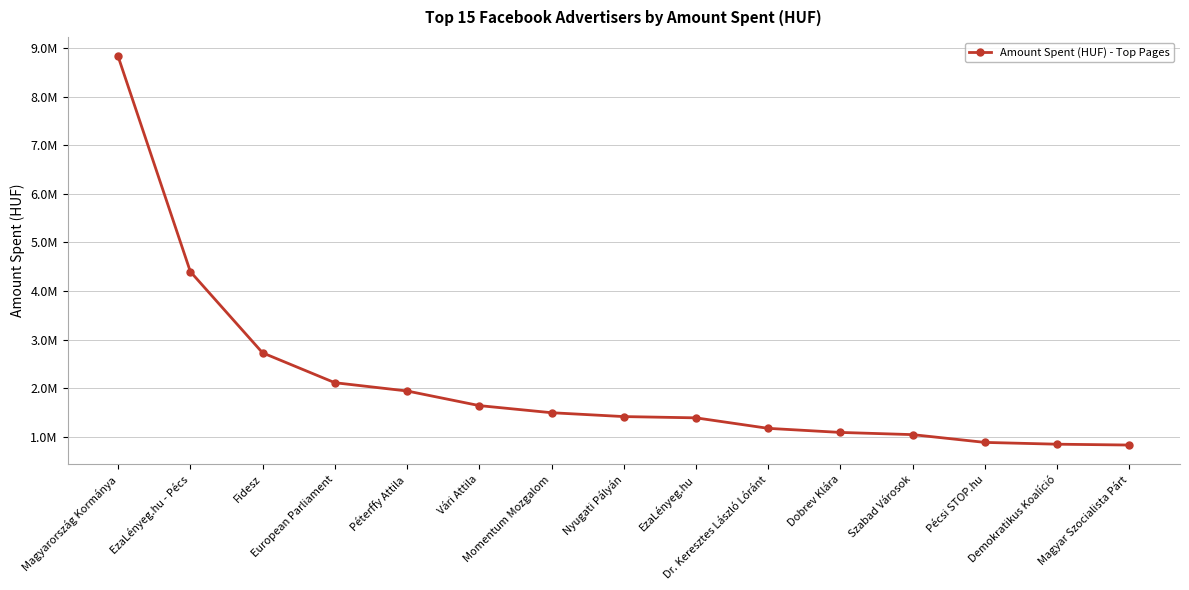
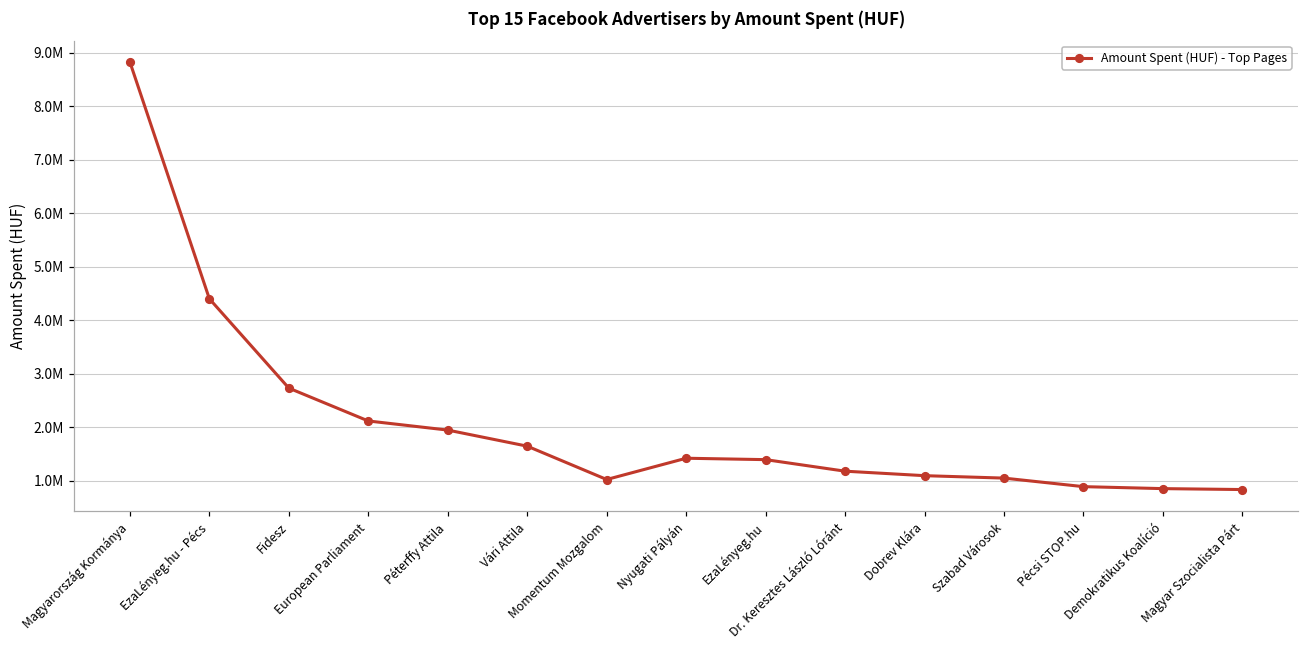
Momentum Mozgalom: 1500000 -> 1000000
